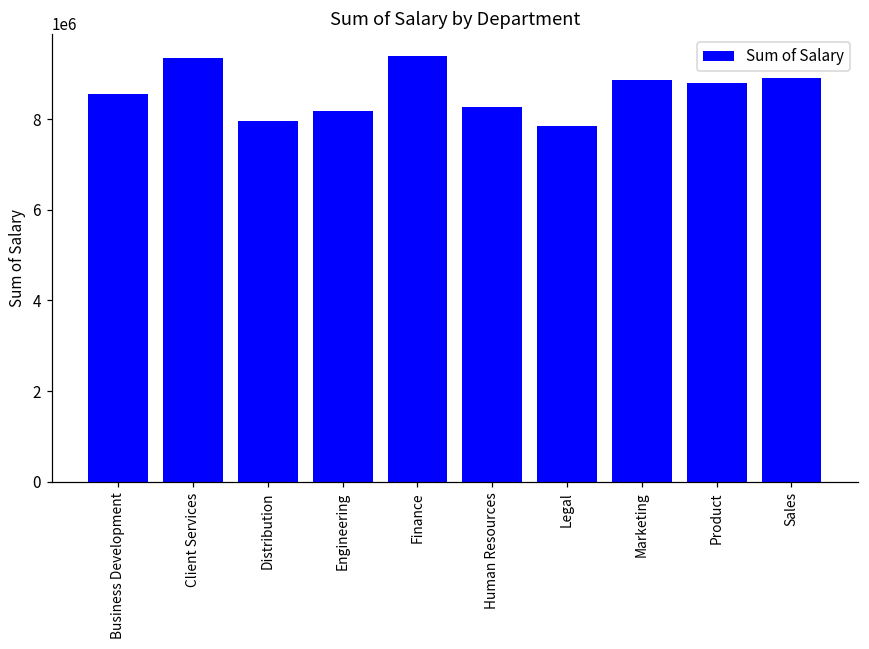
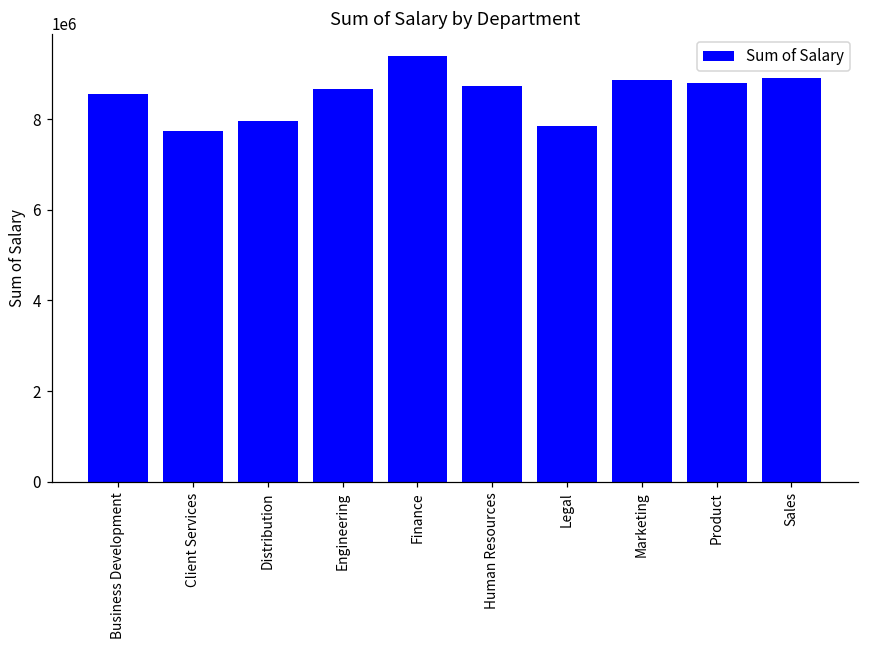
Client Services: 9400000 -> 7700000
Engineering: 8200000 -> 8700000
Human Resources: 8300000 -> 8700000
